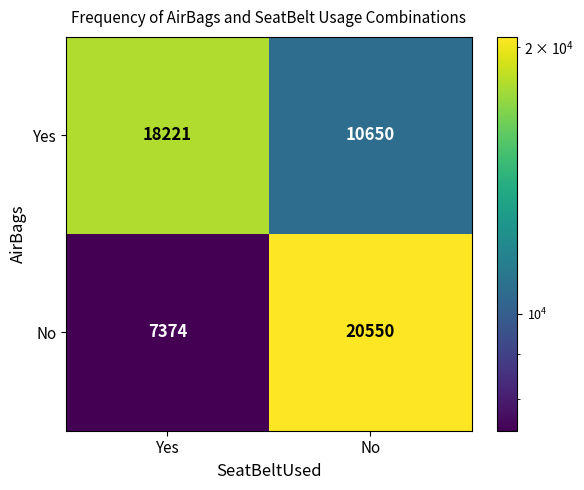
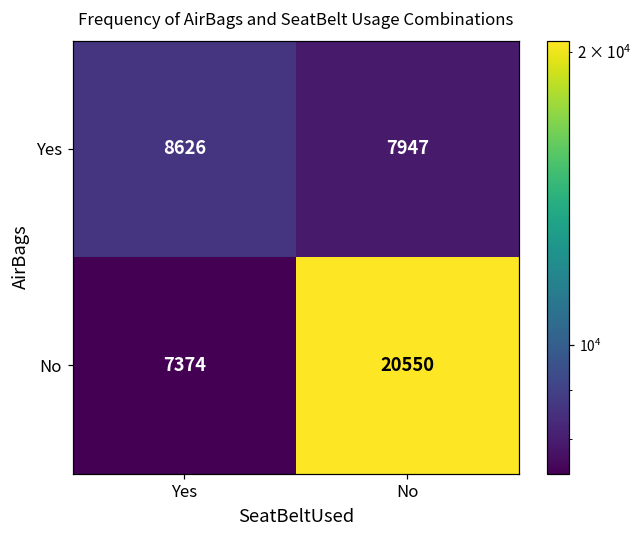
Yes, Yes: 18221 -> 8626
Yes, No: 10650 -> 7947
